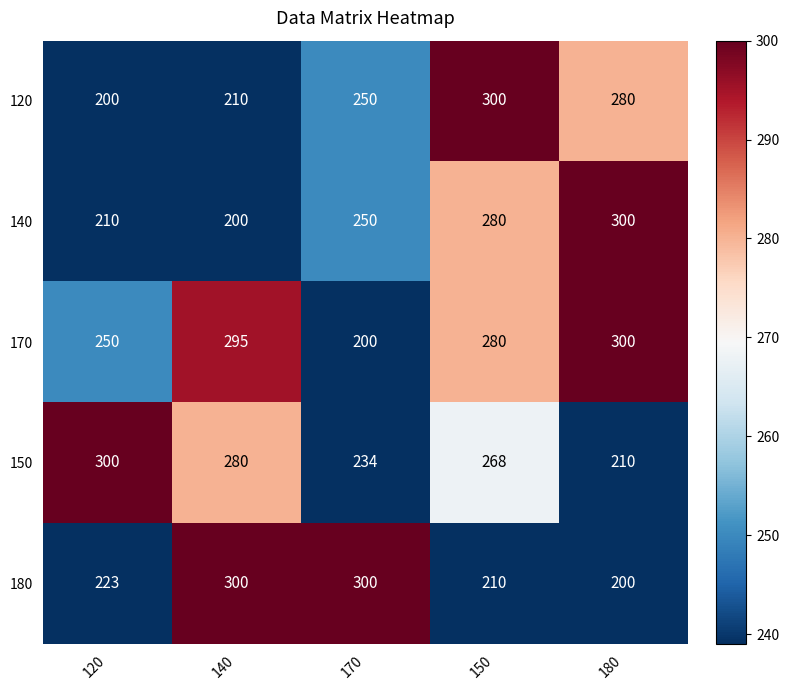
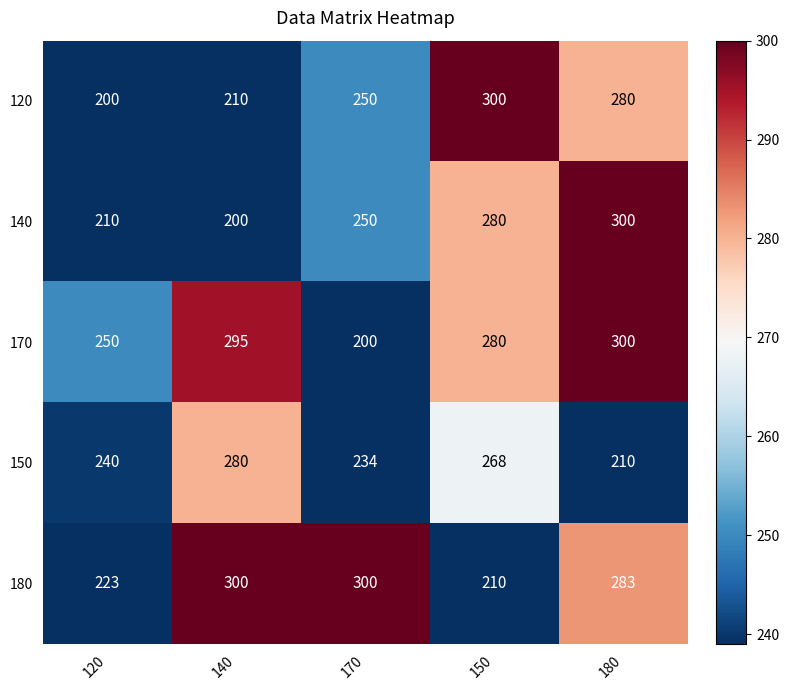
150, 120: 300 -> 240
180, 180: 200 -> 283
